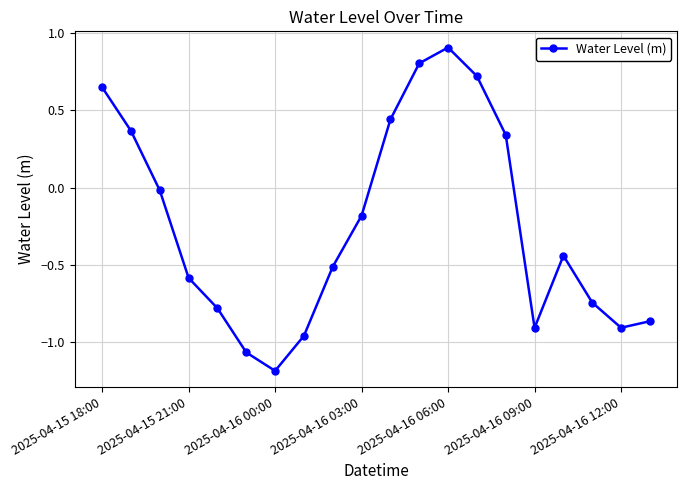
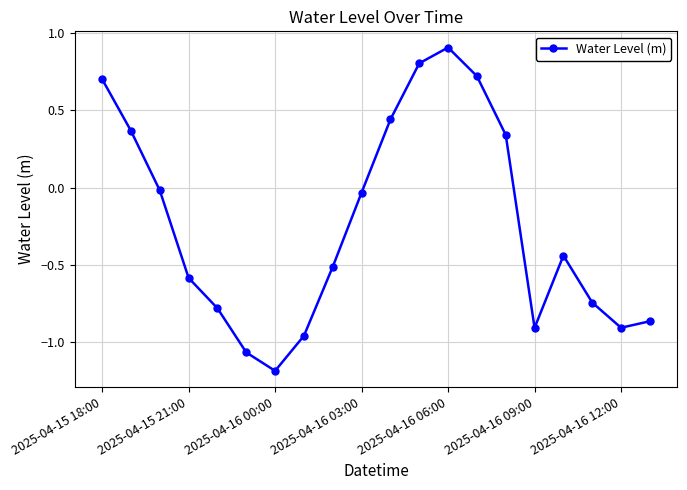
2025-04-15 18:00: 0.65 -> 0.70
2025-04-16 03:00: -0.18 -> -0.03
